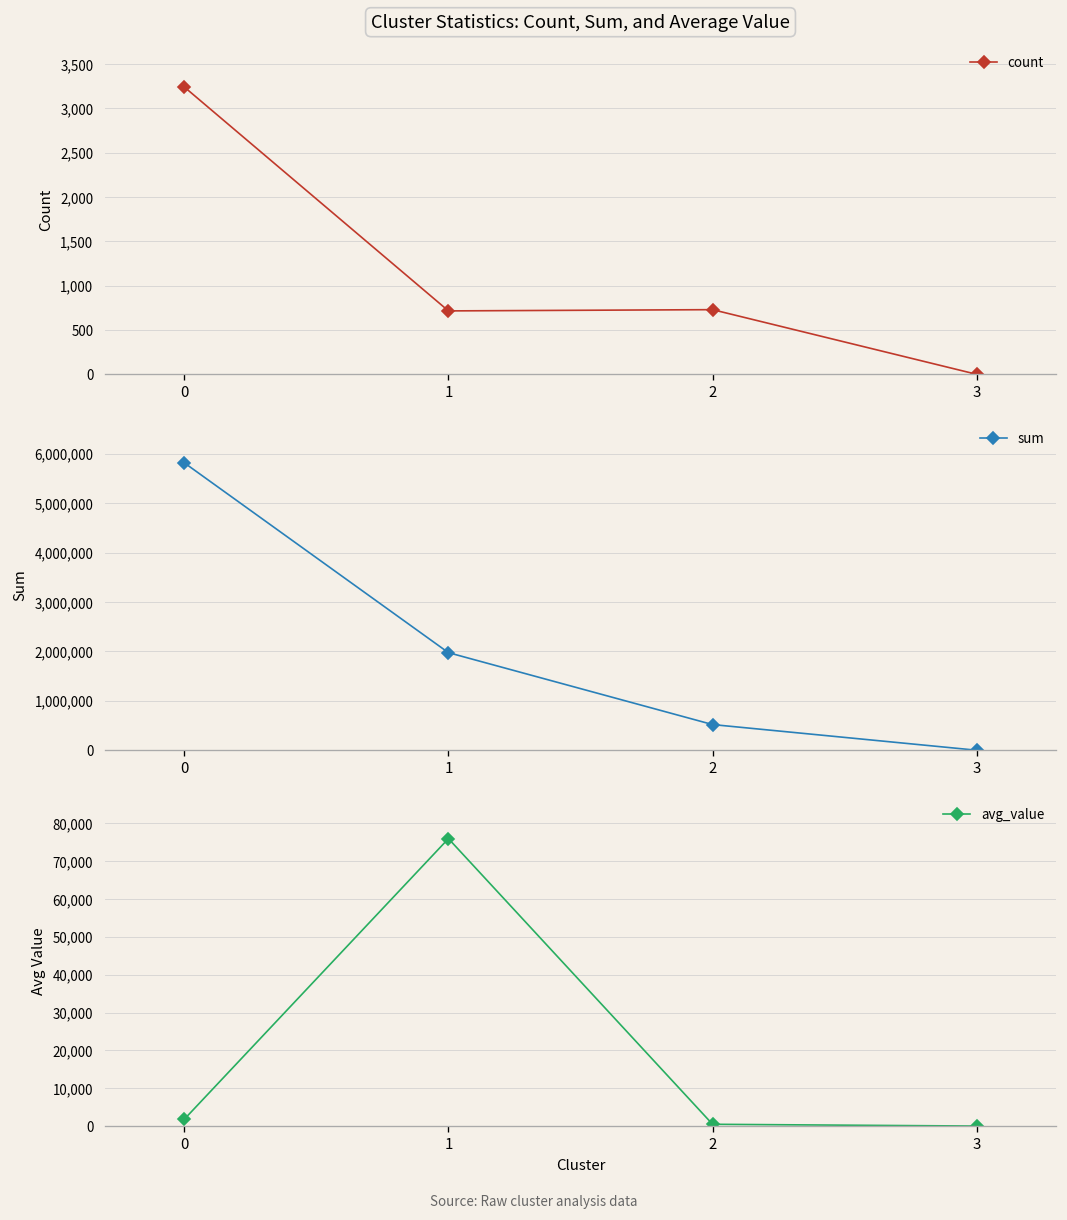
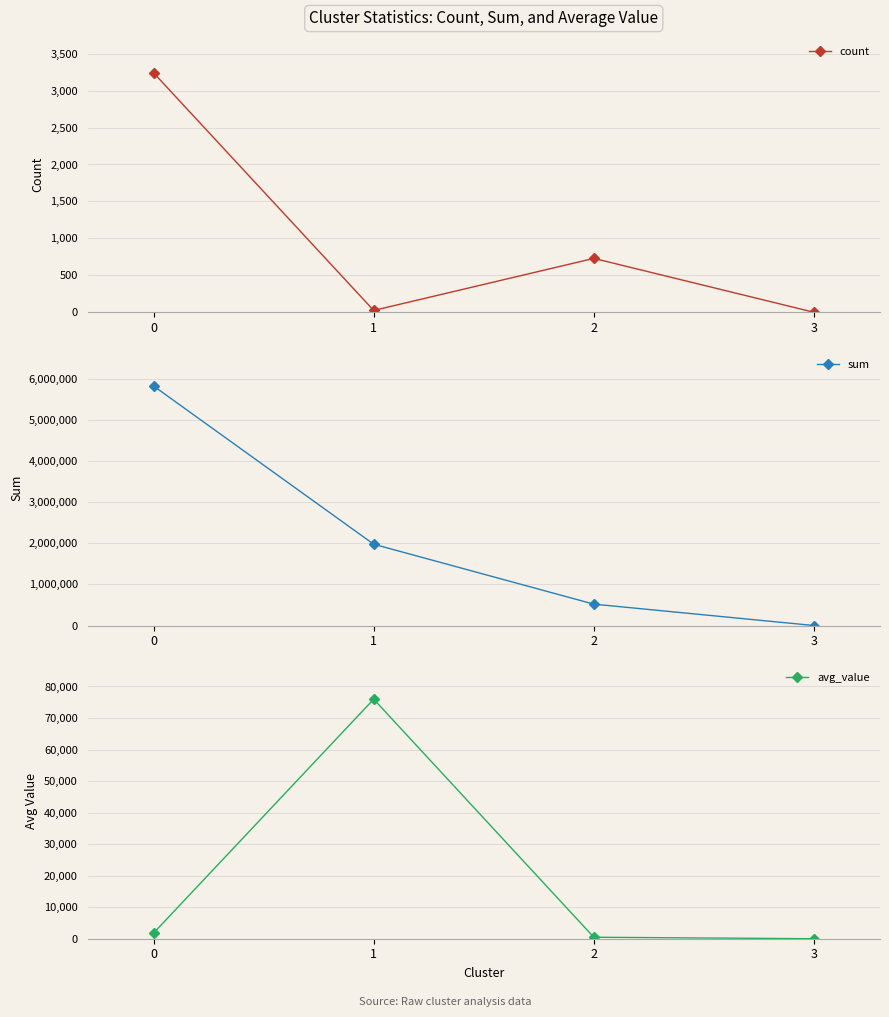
Cluster Statistics: Count, Sum, and Average Value, 1: 700 -> 0
